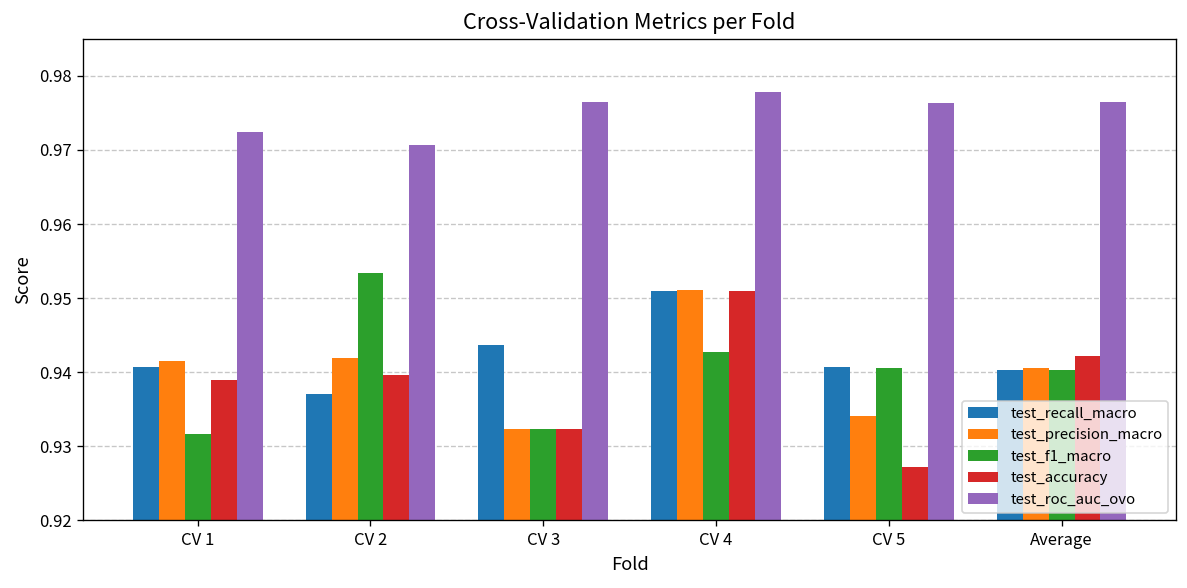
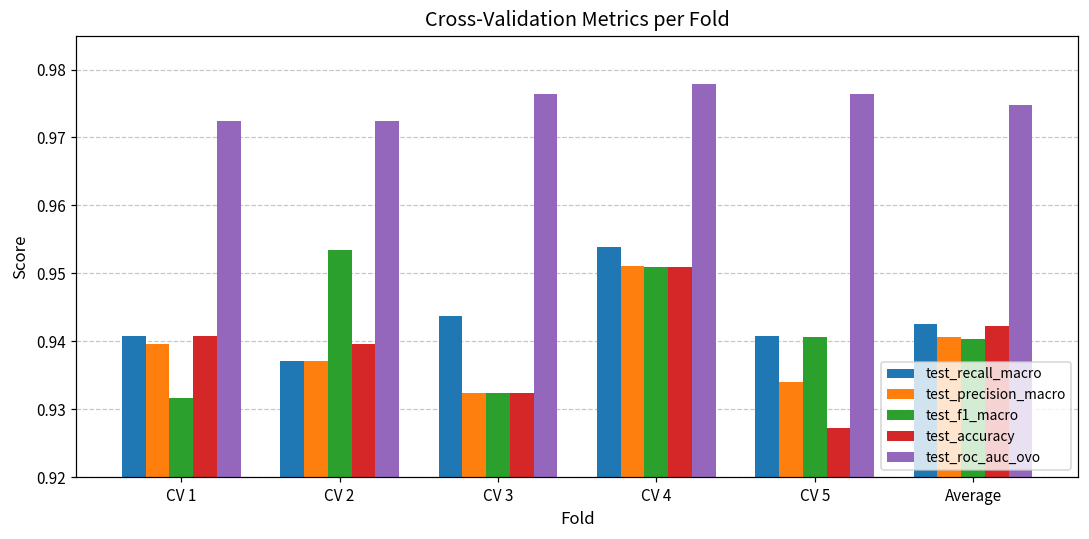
test_precision_macro, CV 1: 0.941 -> 0.940
test_accuracy, CV 1: 0.939 -> 0.941
test_precision_macro, CV 2: 0.942 -> 0.937
test_roc_auc_ovo, CV 2: 0.971 -> 0.972
test_recall_macro, CV 4: 0.951 -> 0.954
test_f1_macro, CV 4: 0.943 -> 0.951
test_recall_macro, Average: 0.940 -> 0.943
test_roc_auc_ovo, Average: 0.976 -> 0.975
